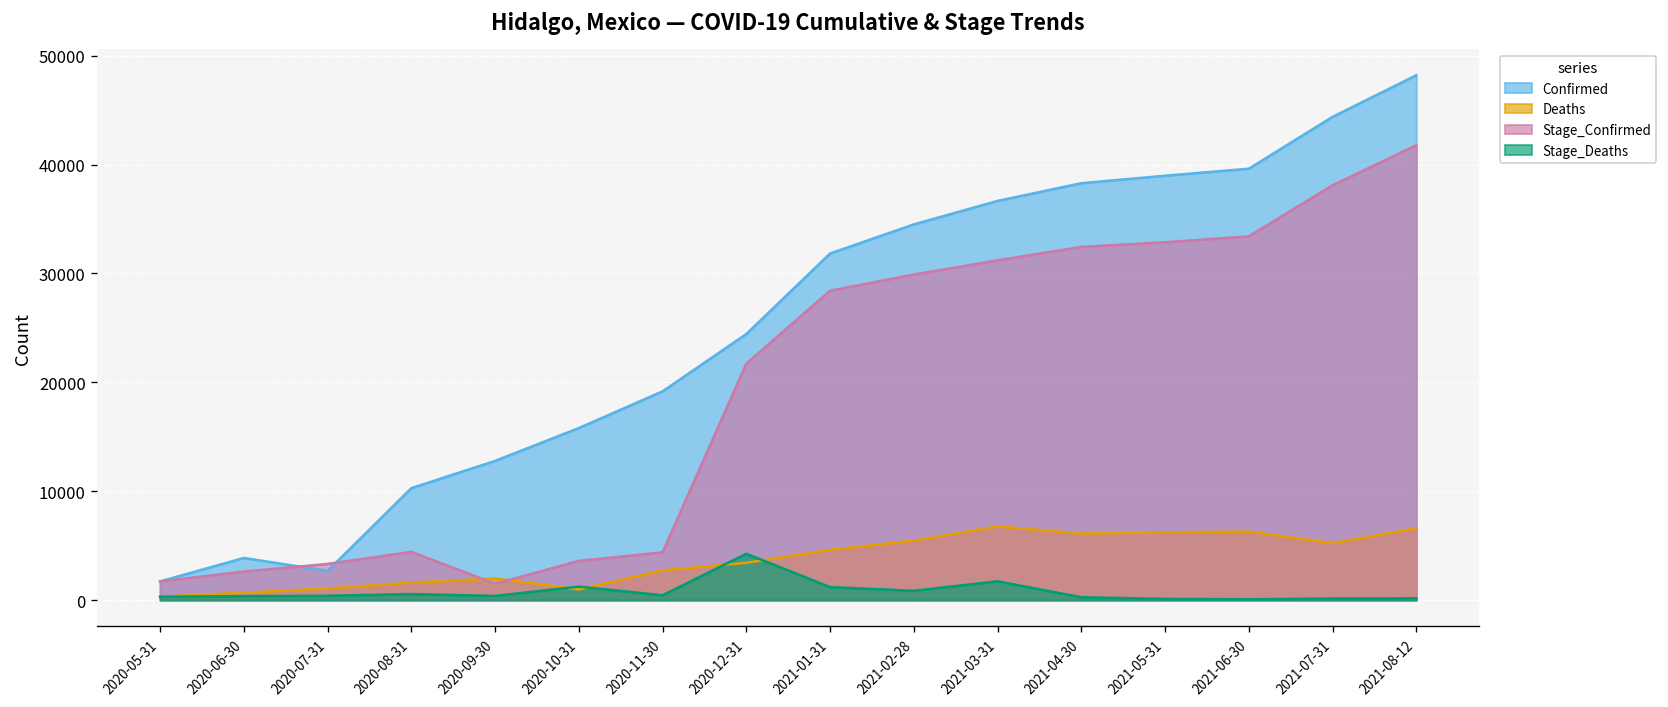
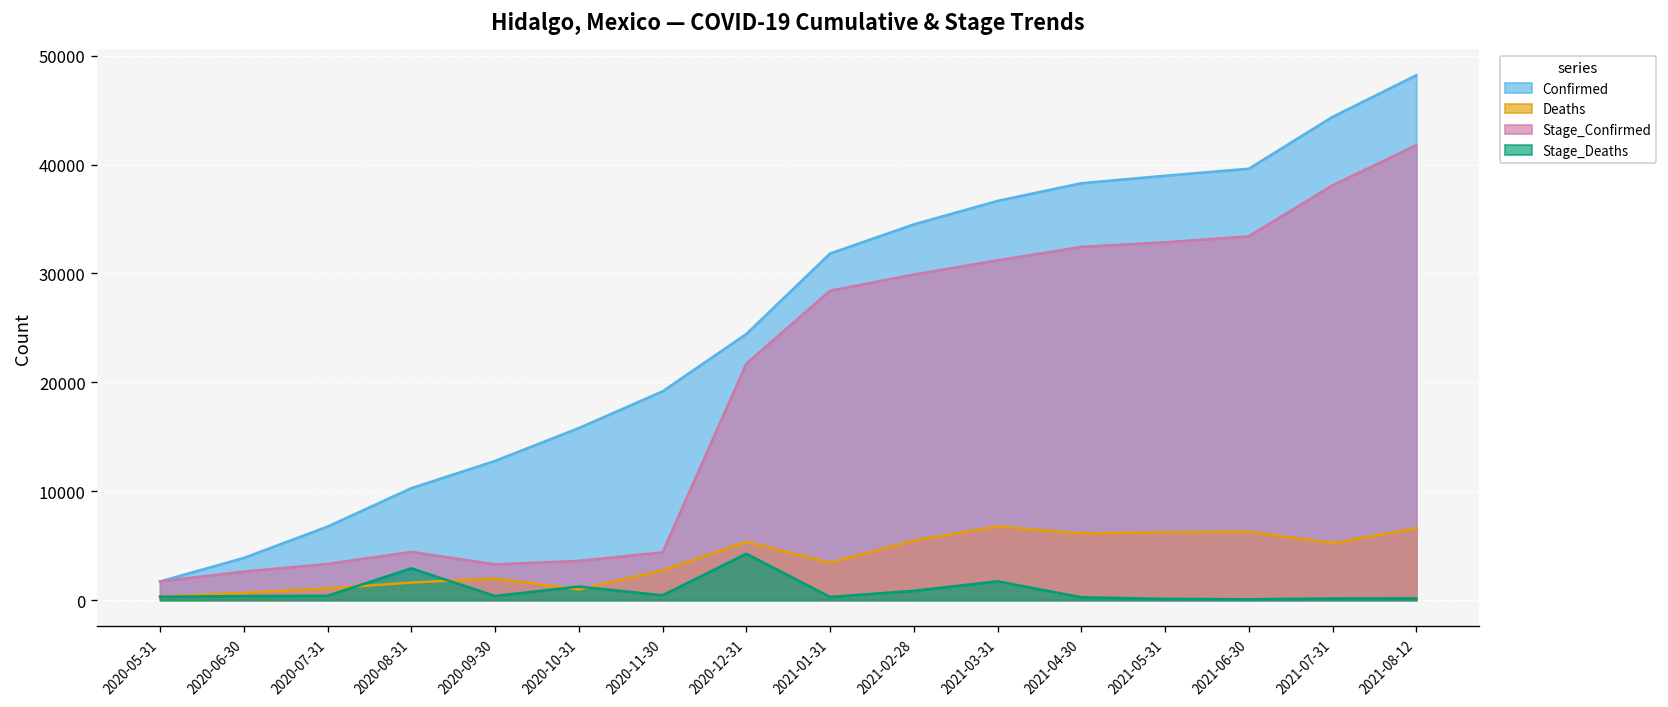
Confirmed, 2020-07-31: 3000 -> 7000
Stage_Deaths, 2020-08-31: 1000 -> 3000
Stage_Confirmed, 2020-09-30: 1000 -> 3000
Deaths, 2020-12-31: 3000 -> 5000
Deaths, 2021-01-31: 5000 -> 3000
Stage_Deaths, 2021-01-31: 1000 -> 0
